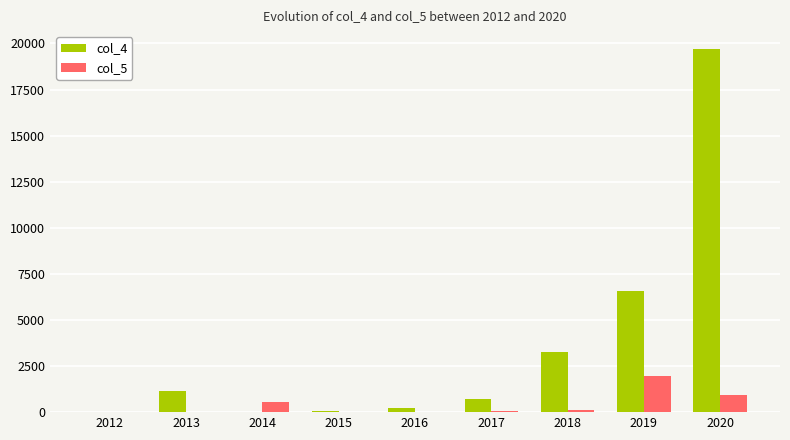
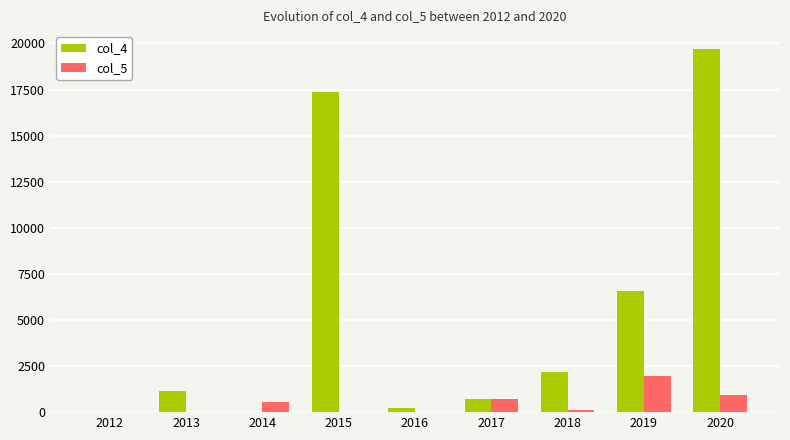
col_4, 2015: 100 -> 17400
col_5, 2017: 100 -> 700
col_4, 2018: 3300 -> 2200
